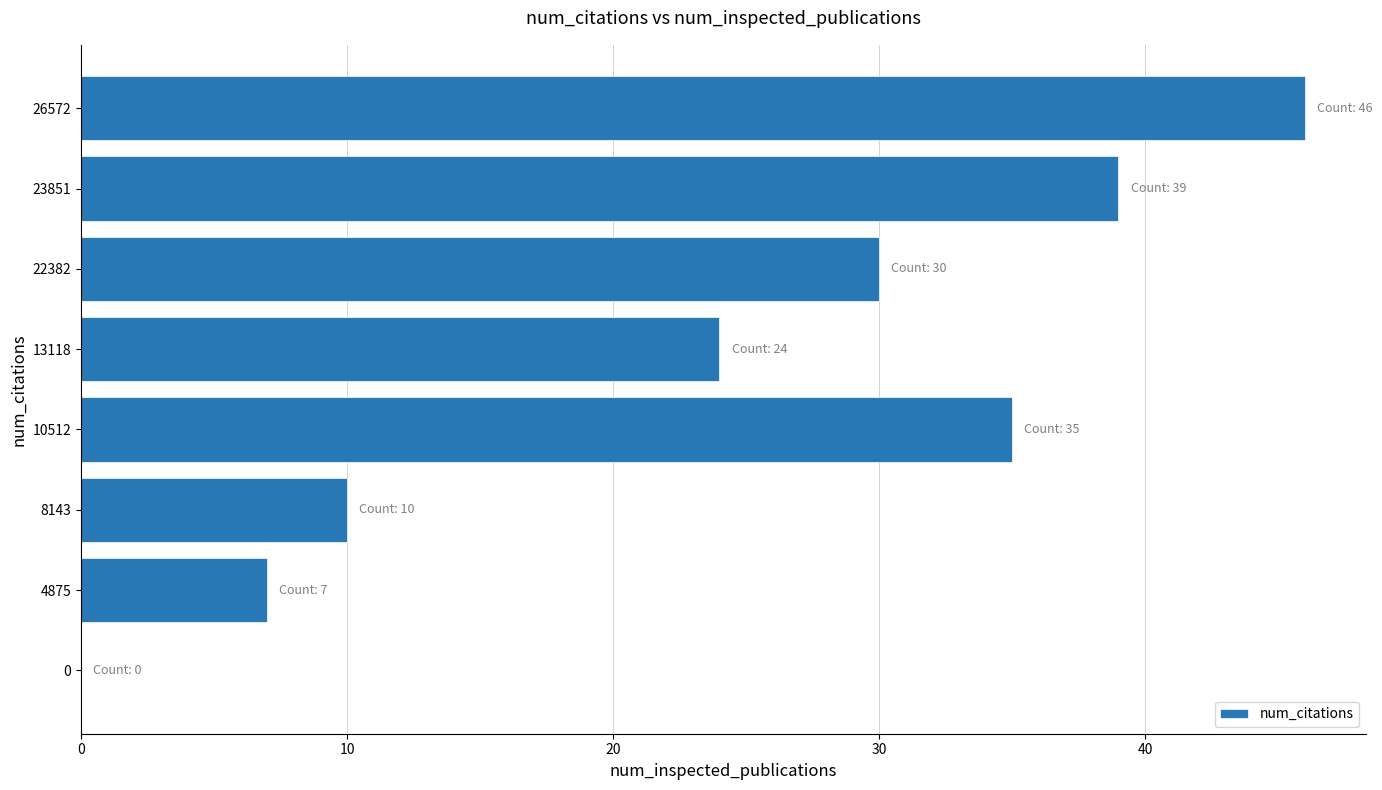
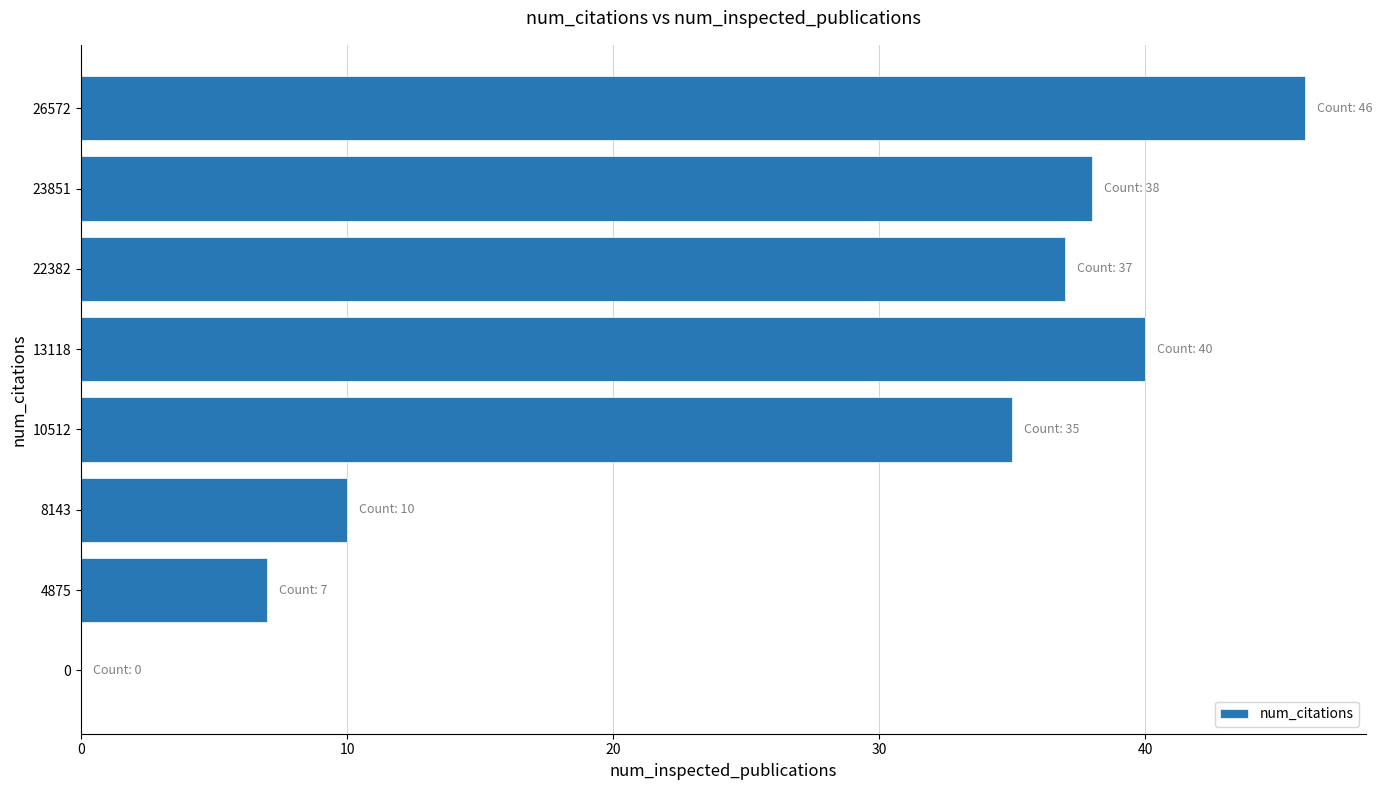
23851: 39 -> 38
22382: 30 -> 37
13118: 24 -> 40
